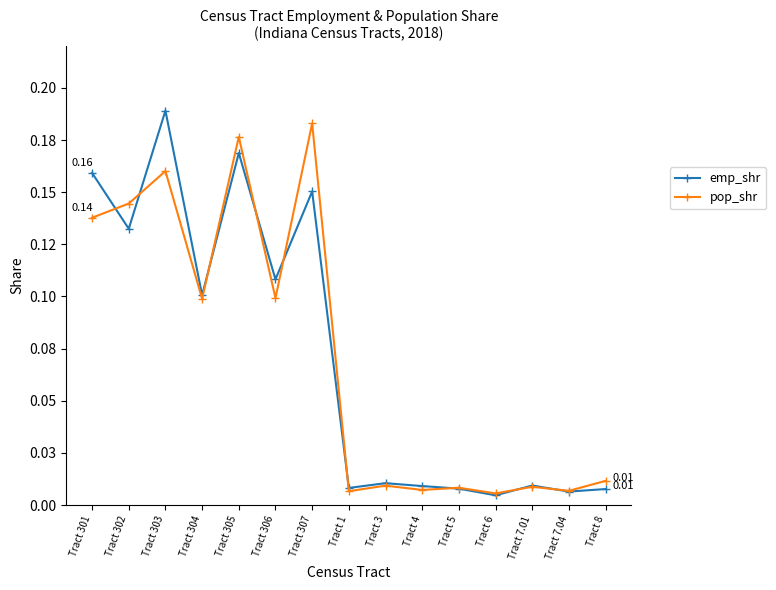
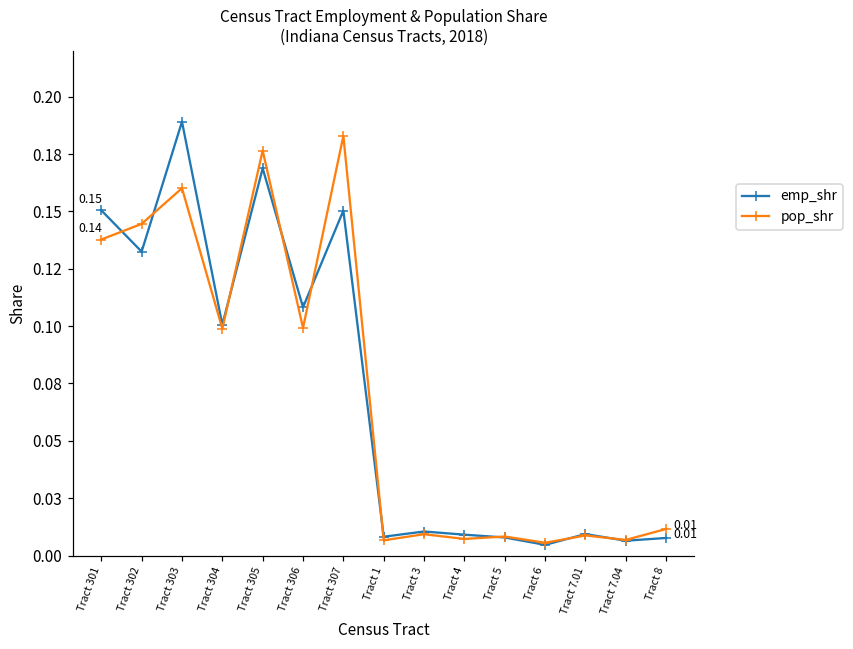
emp_shr, Tract 301: 0.16 -> 0.15
